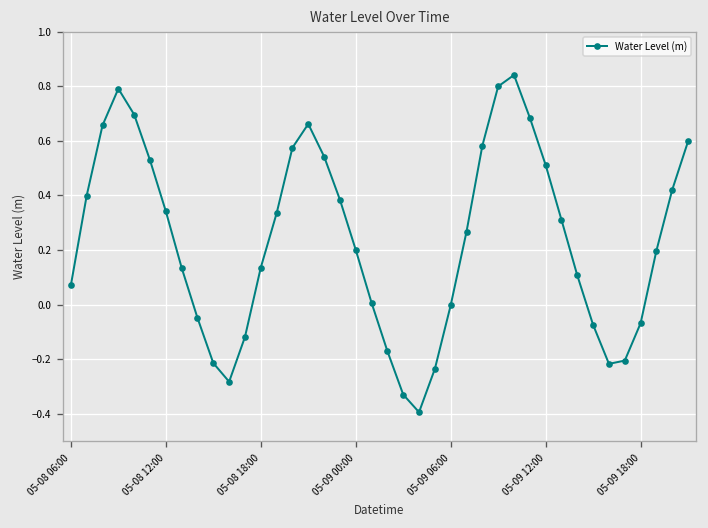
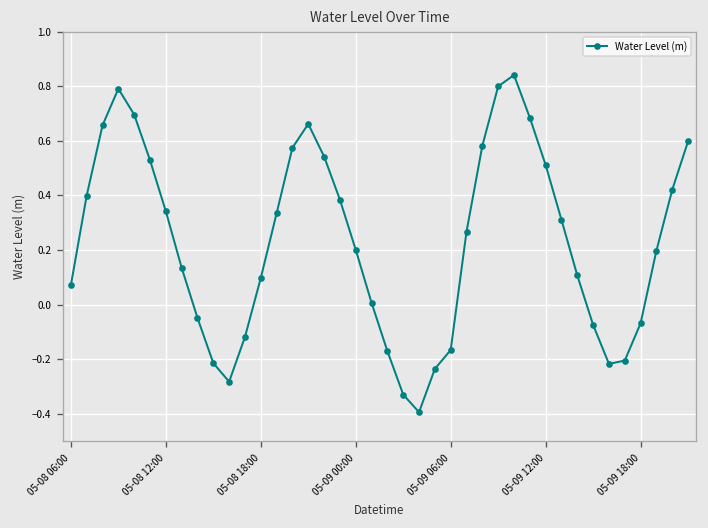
05-08 18:00: 0.14 -> 0.10
05-09 06:00: 0.00 -> -0.17
